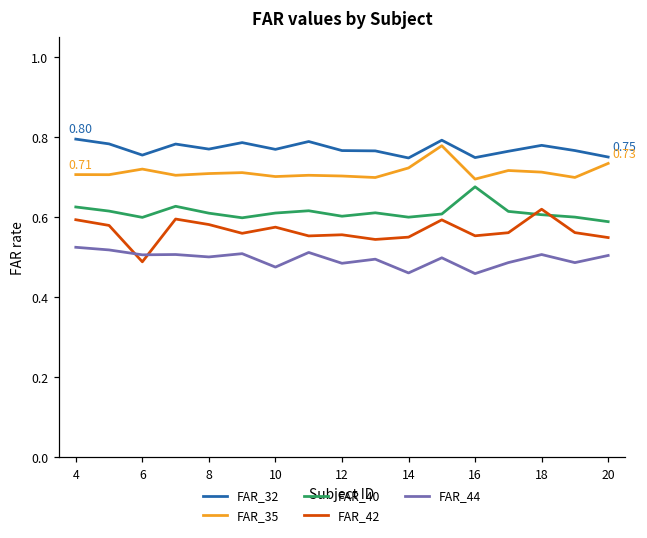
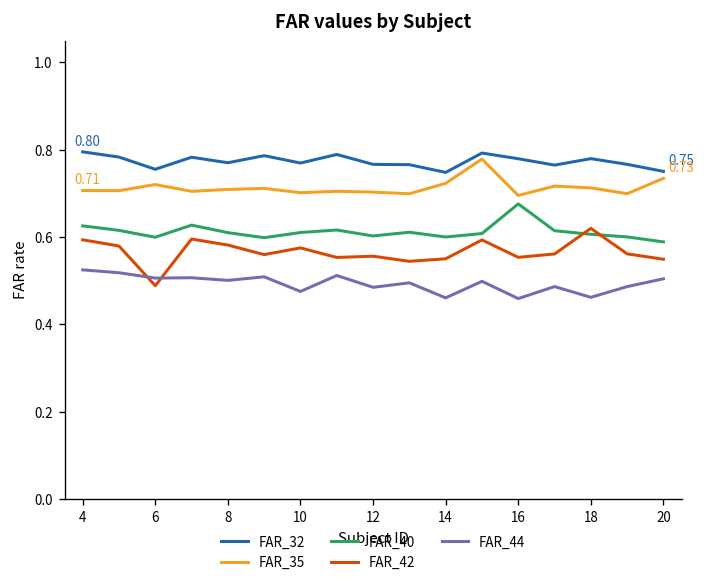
FAR_32, 16: 0.75 -> 0.78
FAR_44, 18: 0.51 -> 0.46
